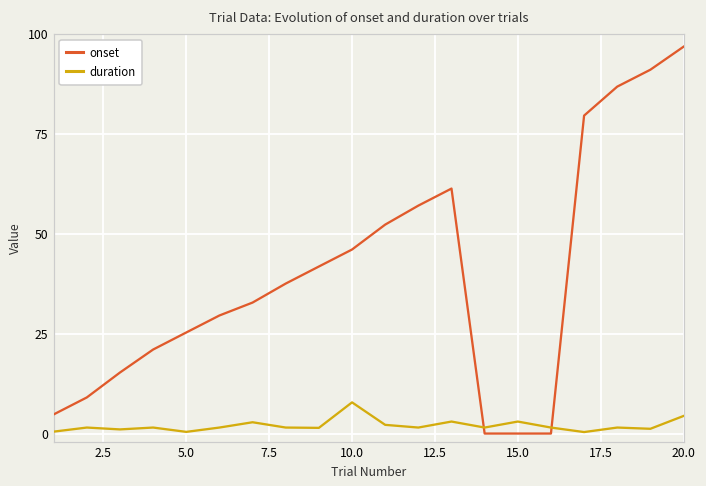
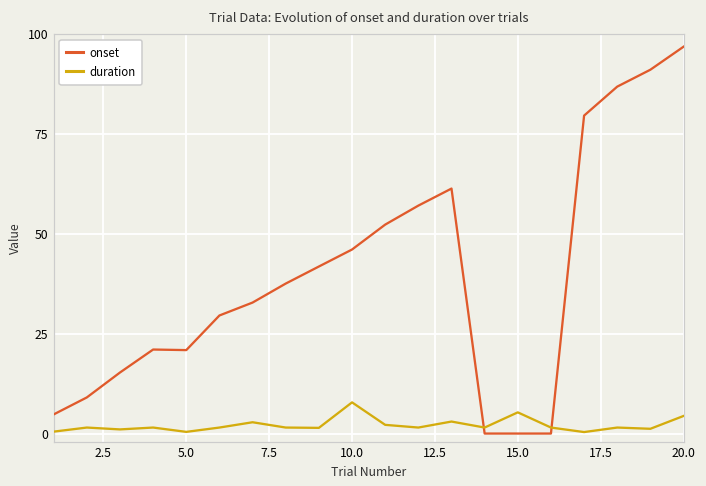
onset, 5.0: 25 -> 21
duration, 15.0: 3 -> 5
